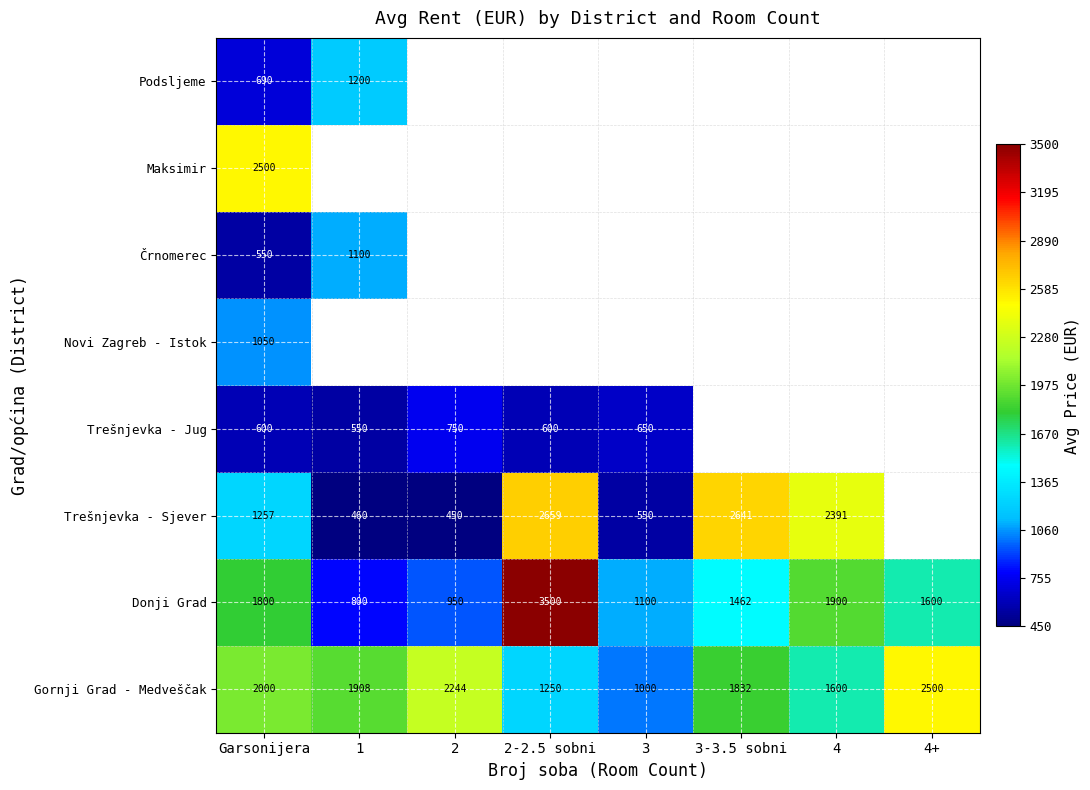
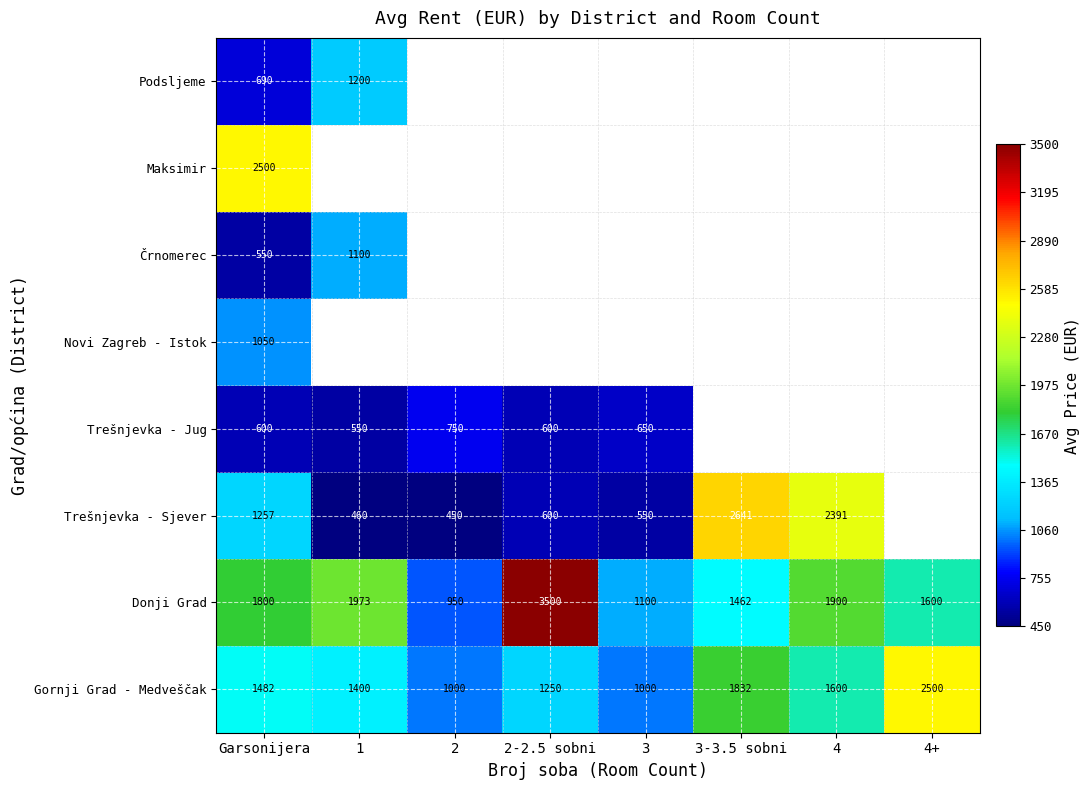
Trešnjevka - Sjever, 2-2.5 sobni: 2659 -> 600
Donji Grad, 1: 800 -> 1973
Gornji Grad - Medveščak, Garsonijera: 2000 -> 1482
Gornji Grad - Medveščak, 1: 1908 -> 1400
Gornji Grad - Medveščak, 2: 2244 -> 1000
